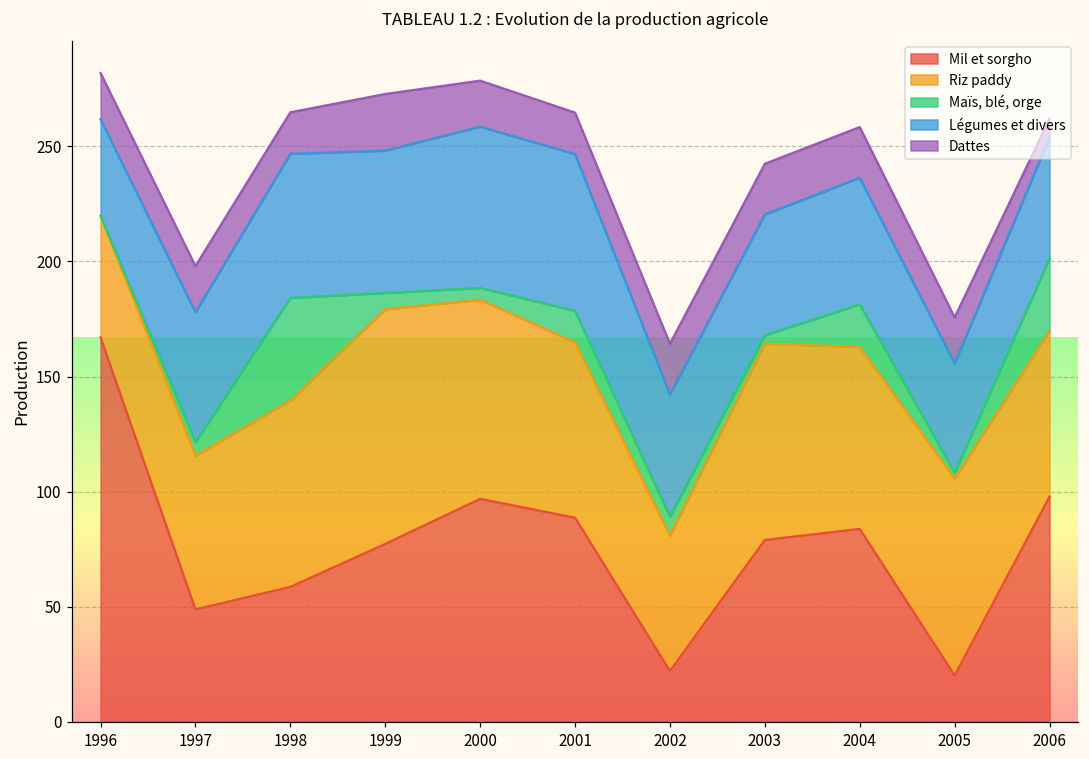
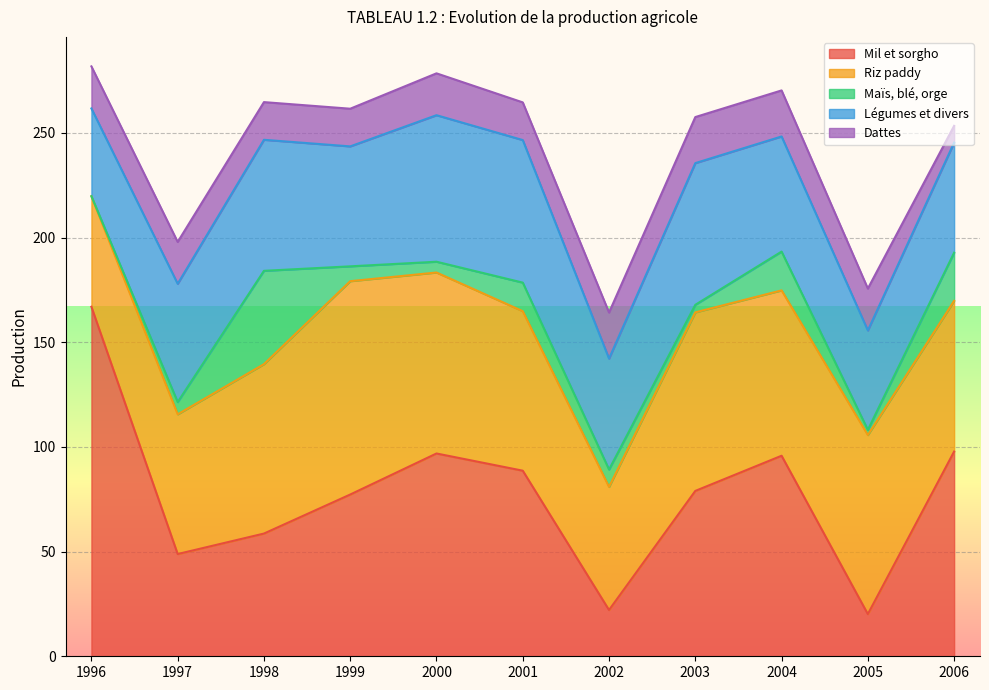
Légumes et divers, 1999: 62 -> 57
Dattes, 1999: 25 -> 18
Légumes et divers, 2003: 53 -> 68
Mil et sorgho, 2004: 84 -> 96
Maïs, blé, orge, 2006: 32 -> 23
